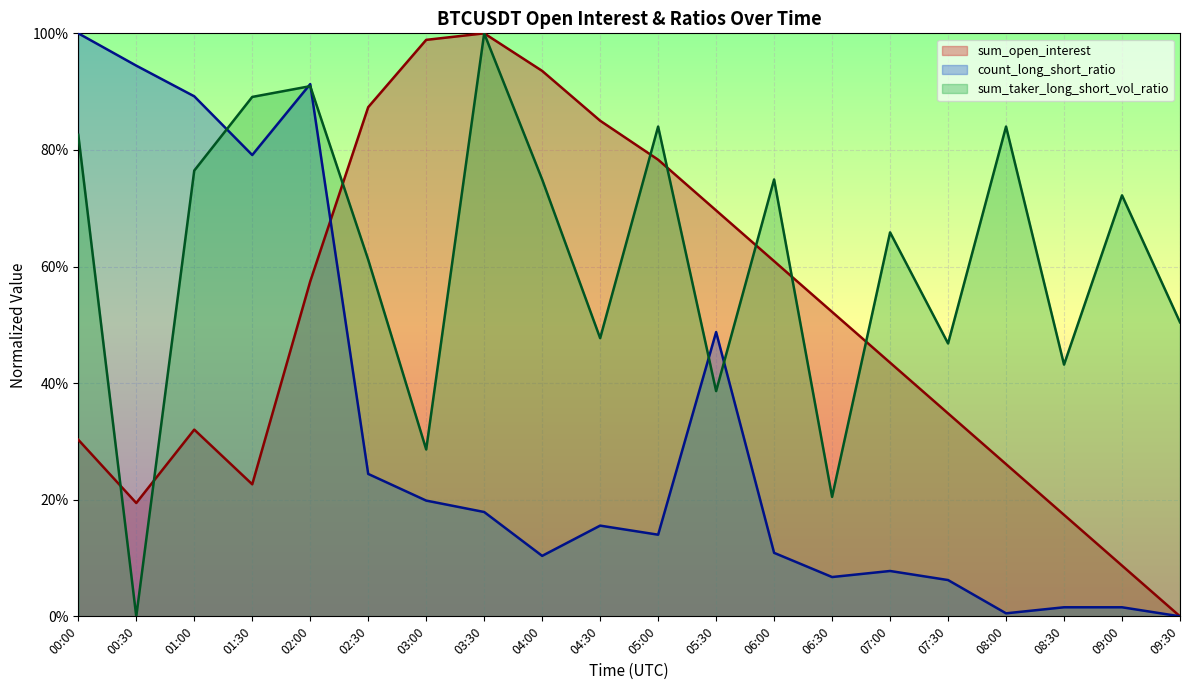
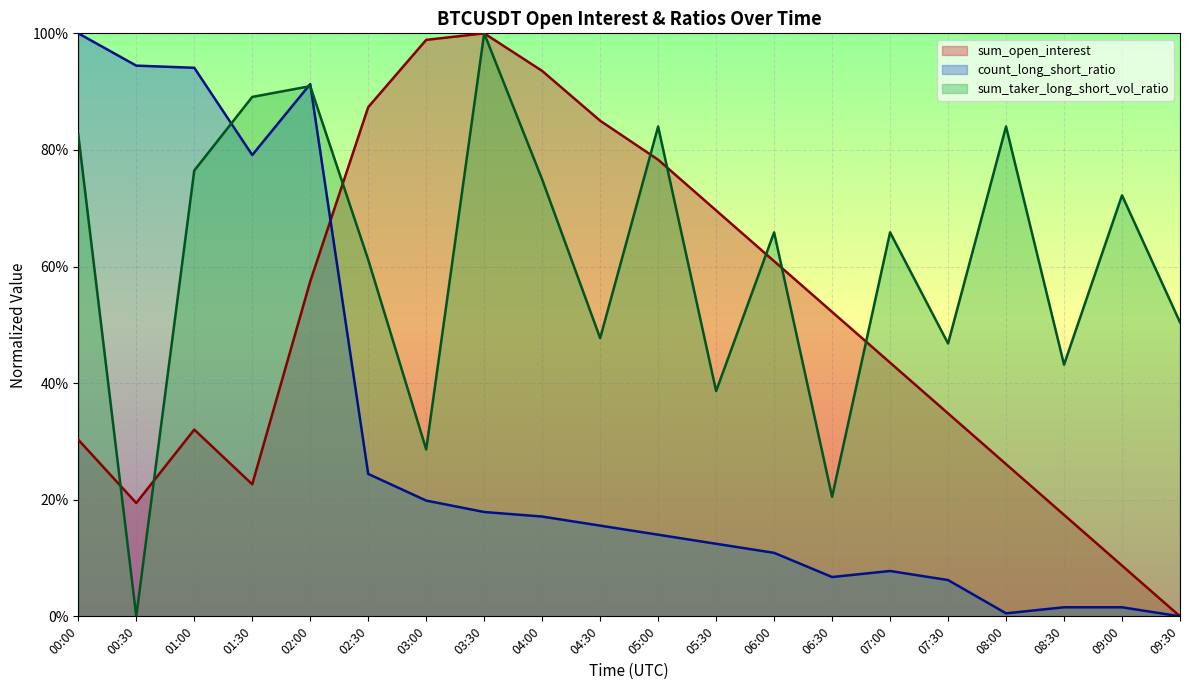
count_long_short_ratio, 01:00: 89% -> 94%
count_long_short_ratio, 04:00: 10% -> 17%
count_long_short_ratio, 05:30: 49% -> 12%
sum_taker_long_short_vol_ratio, 06:00: 75% -> 66%
